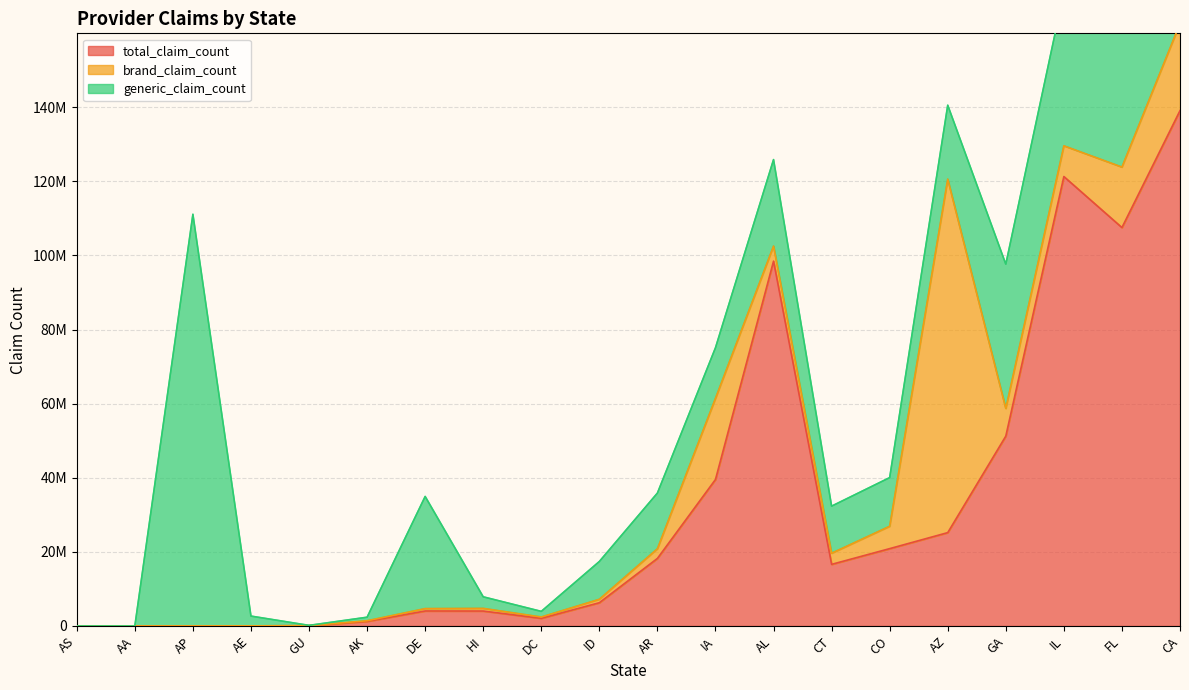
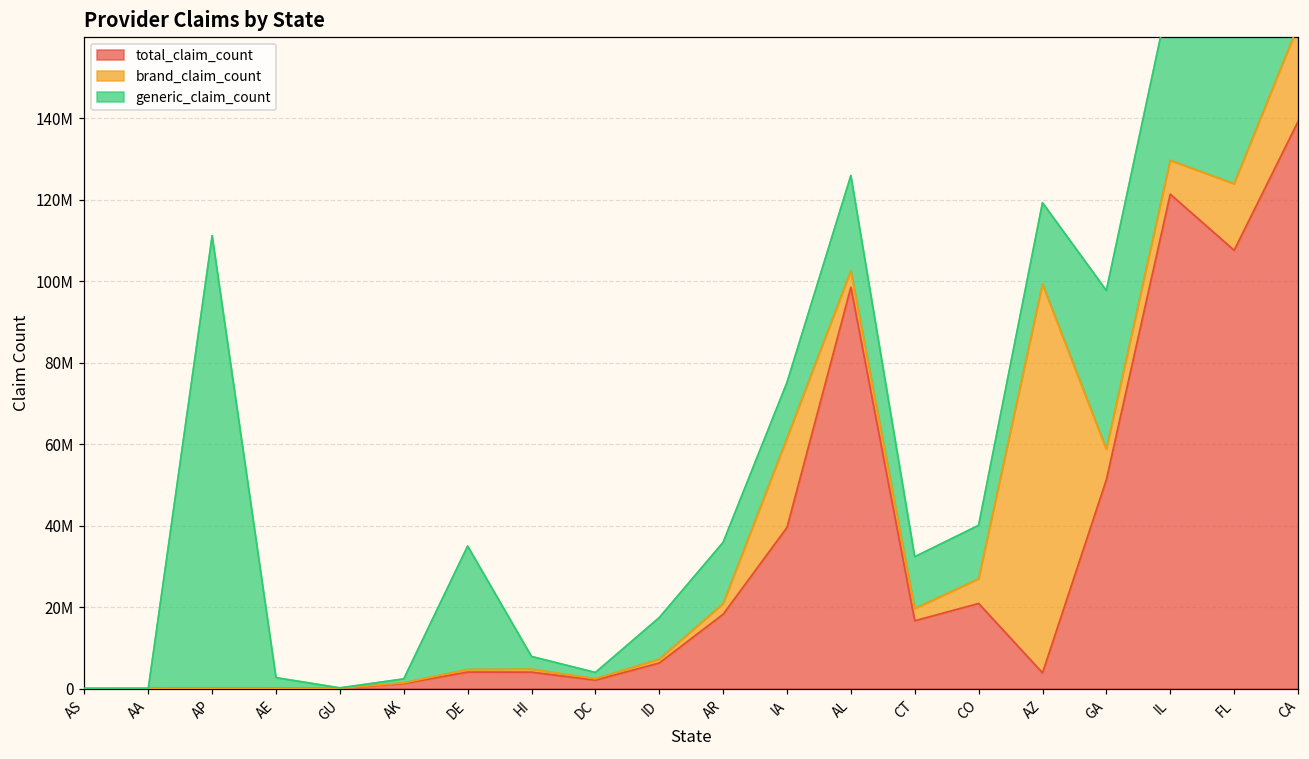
total_claim_count, AZ: 25000000 -> 4000000
